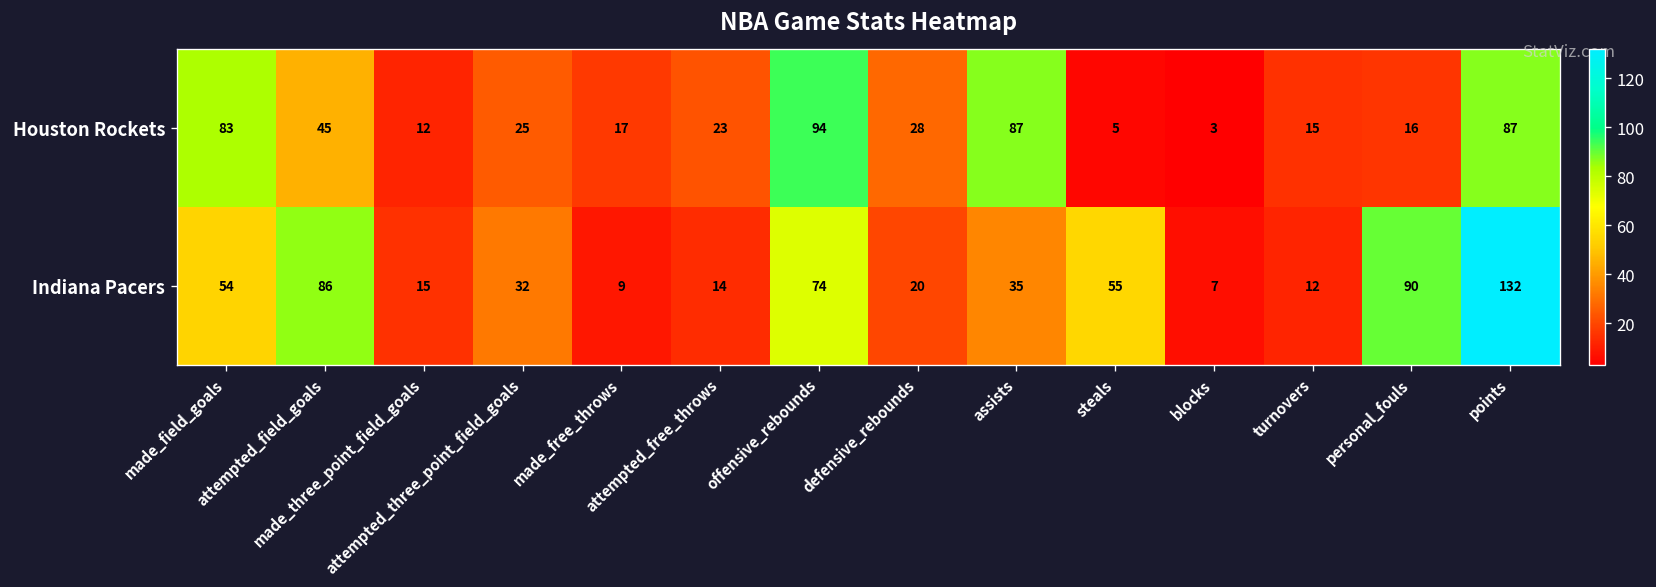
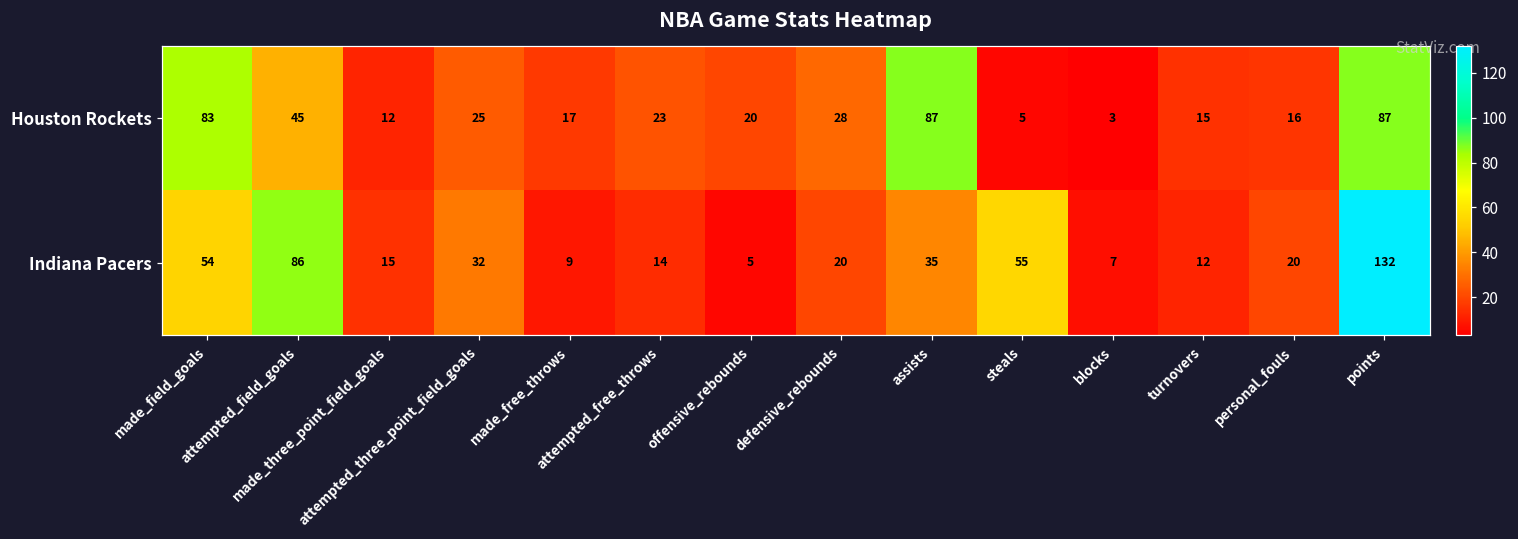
Houston Rockets, offensive_rebounds: 94 -> 20
Indiana Pacers, offensive_rebounds: 74 -> 5
Indiana Pacers, personal_fouls: 90 -> 20
